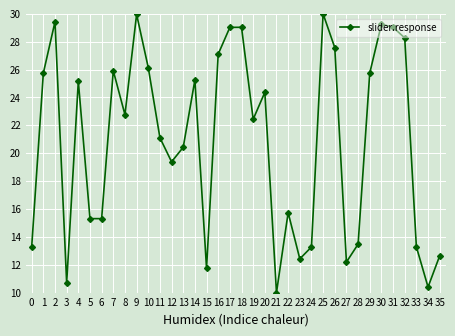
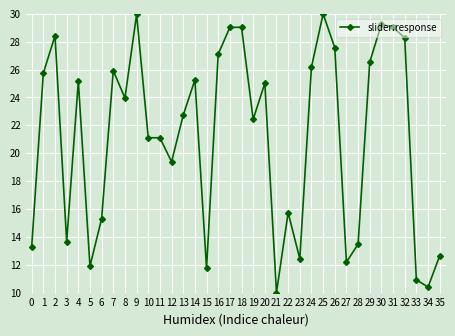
2: 29.4 -> 28.4
3: 10.7 -> 13.6
5: 15.3 -> 11.9
8: 22.8 -> 24.0
10: 26.1 -> 21.1
13: 20.4 -> 22.7
20: 24.4 -> 25.0
24: 13.3 -> 26.2
29: 25.8 -> 26.5
33: 13.3 -> 10.9
